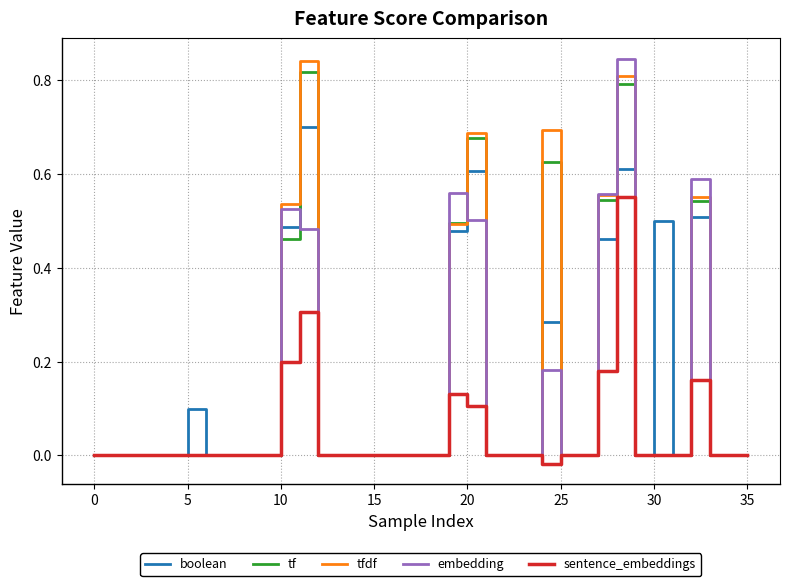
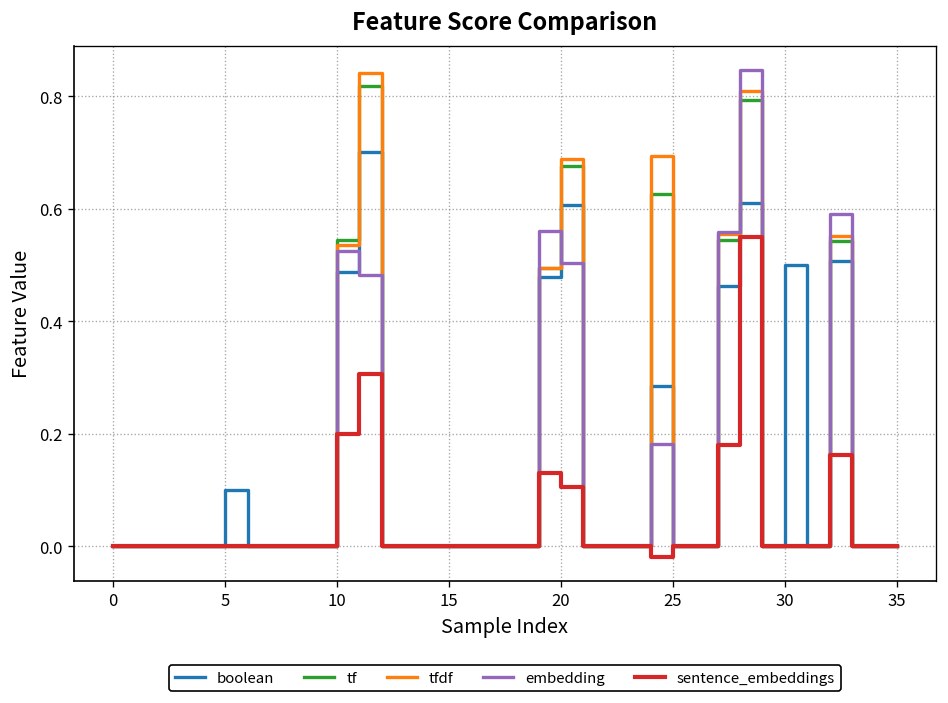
tf, 10: 0.46 -> 0.55
